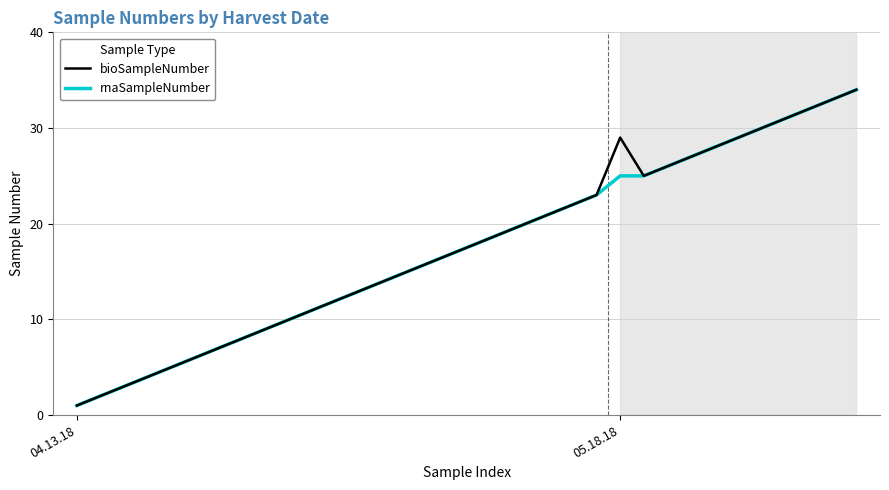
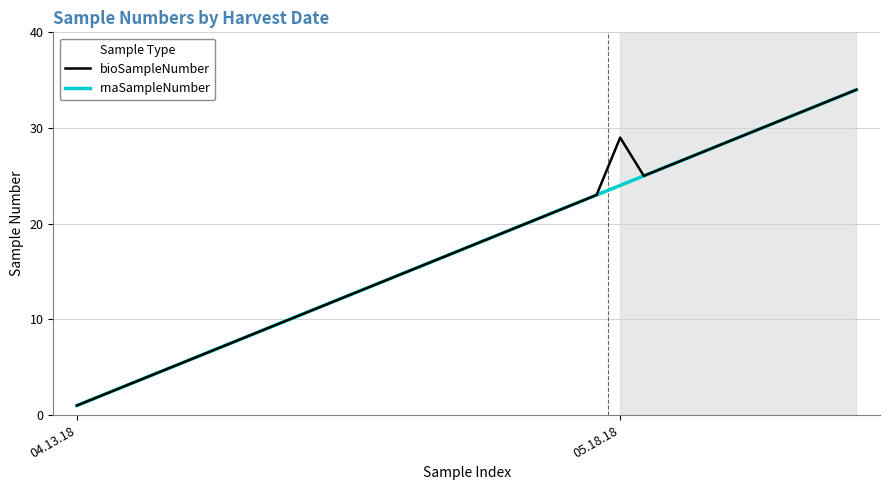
rnaSampleNumber, 05.18.18: 25 -> 24
